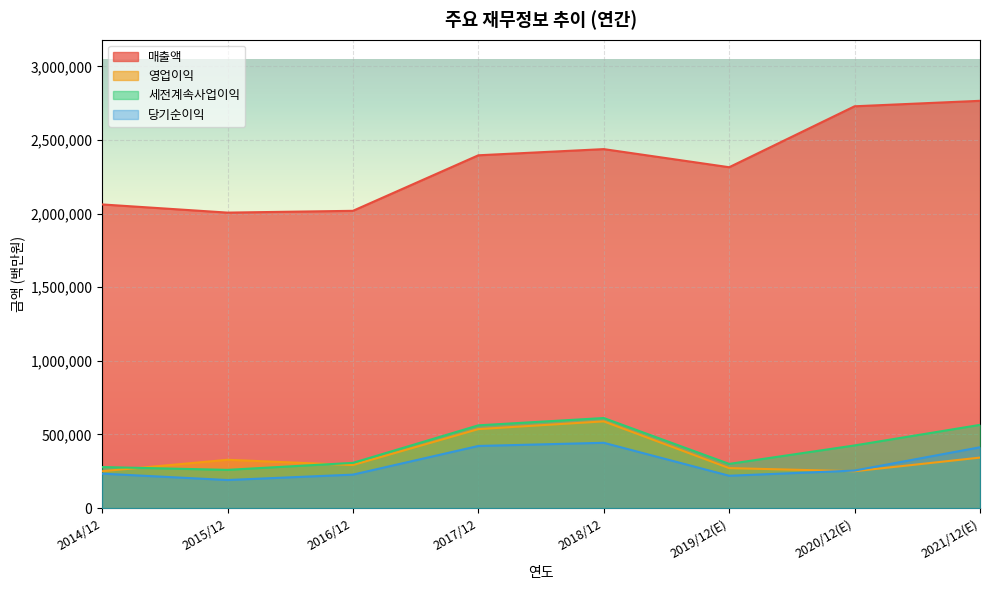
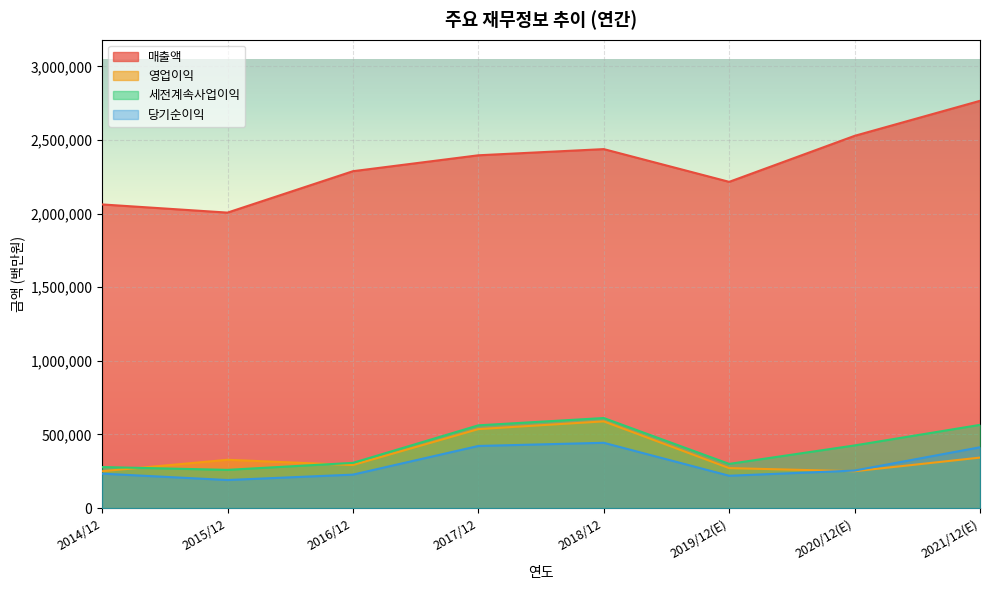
매출액, 2016/12: 2,020,000 -> 2,290,000
매출액, 2019/12(E): 2,310,000 -> 2,220,000
매출액, 2020/12(E): 2,730,000 -> 2,530,000
